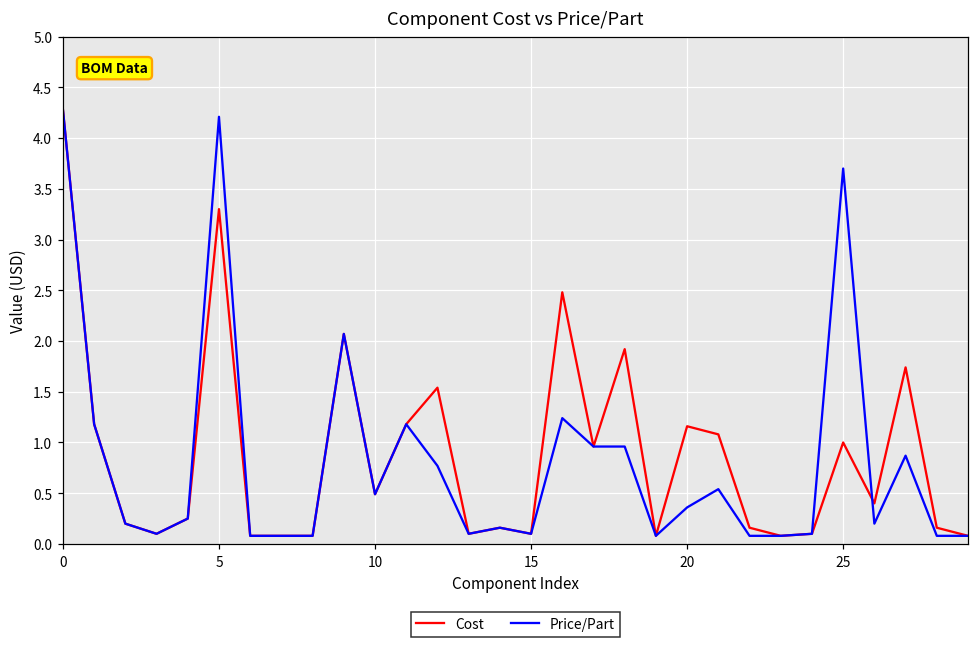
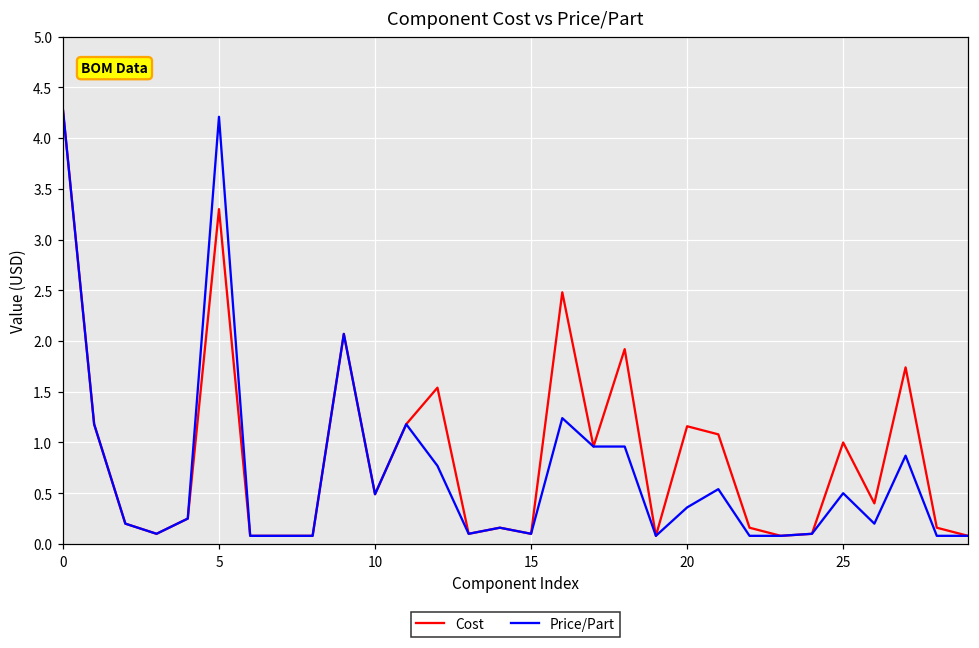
Price/Part, 25: 3.7 -> 0.5
